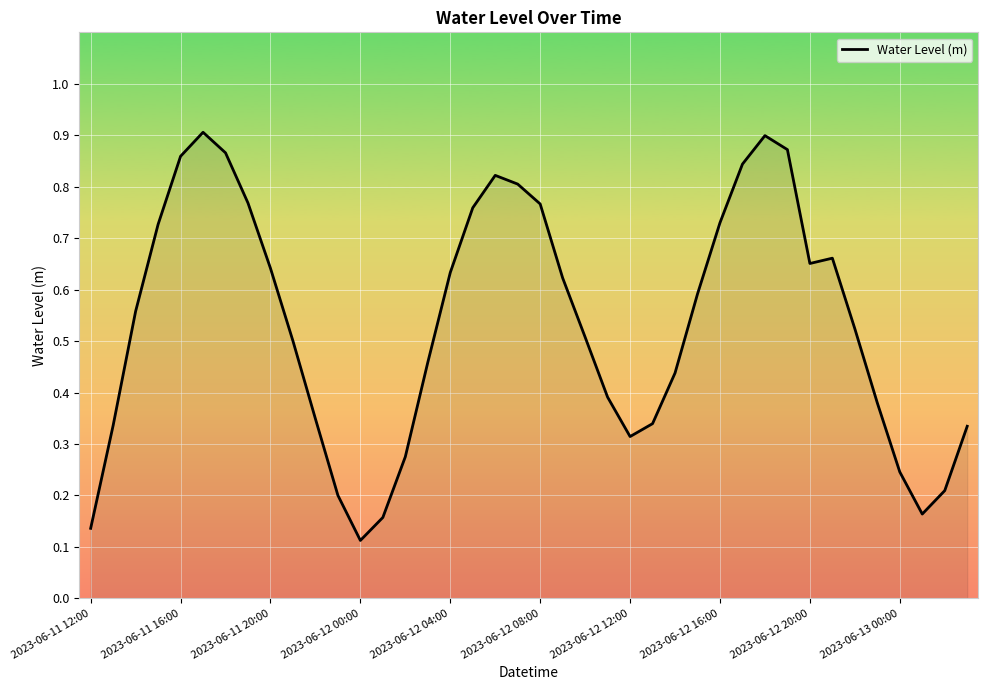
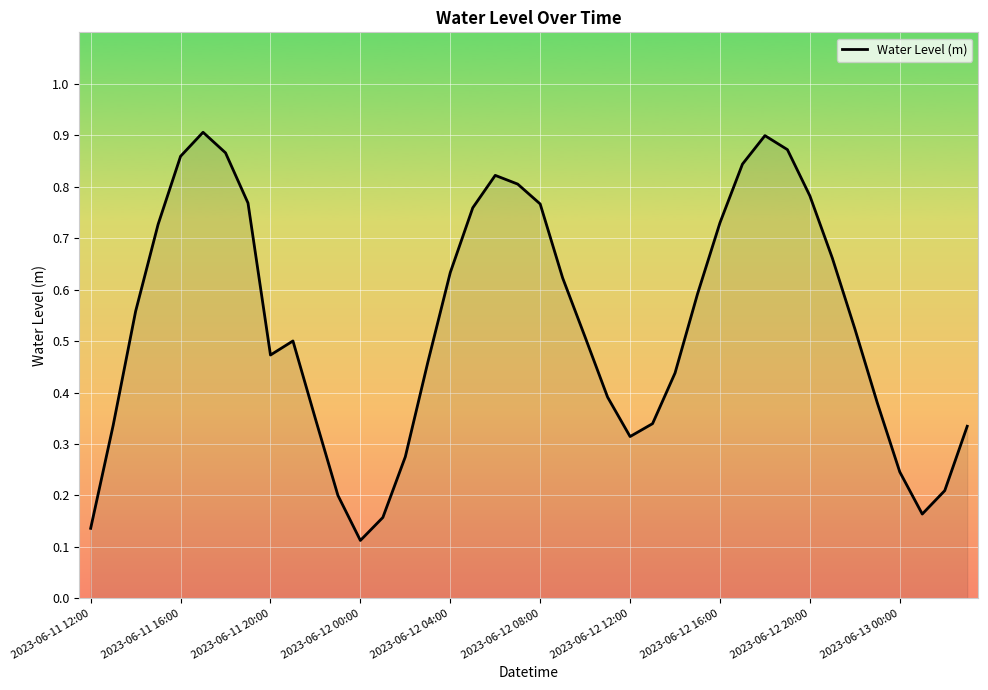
2023-06-11 20:00: 0.64 -> 0.47
2023-06-12 20:00: 0.65 -> 0.78
